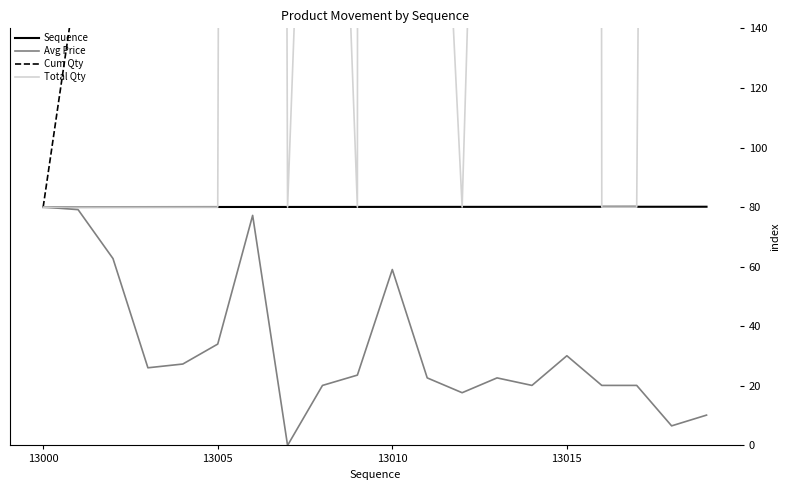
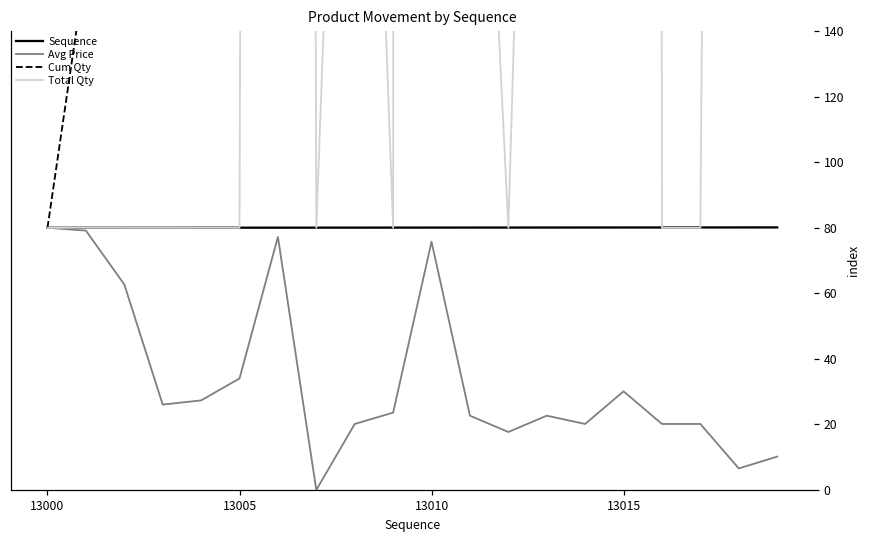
Avg Price, 13010: 59 -> 76
